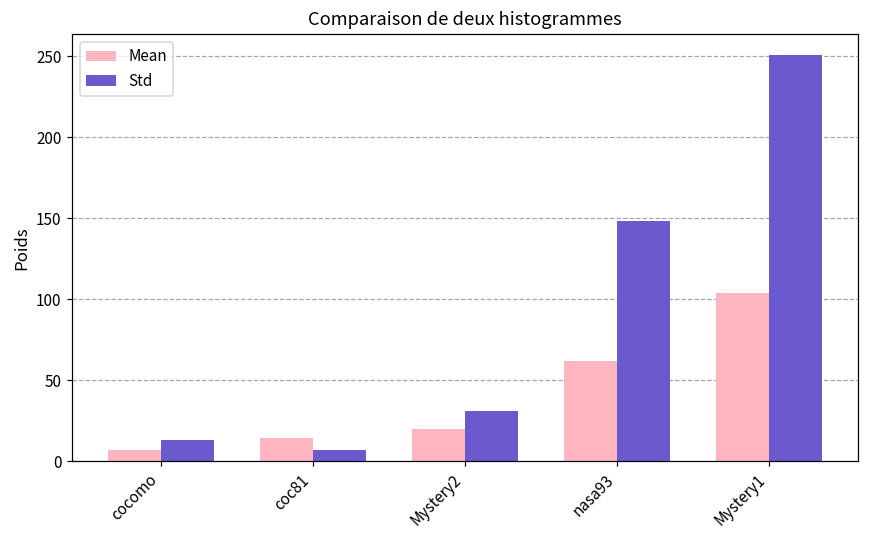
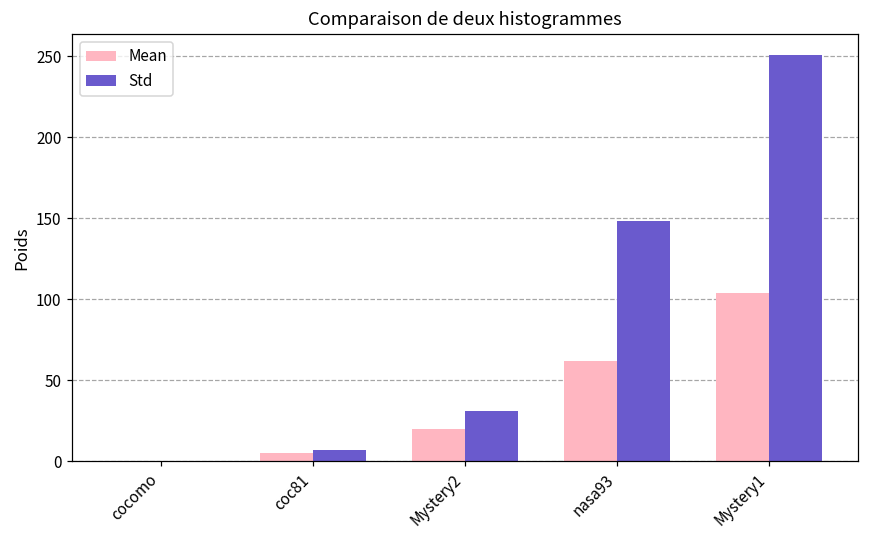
Mean, cocomo: 7 -> 0
Std, cocomo: 13 -> 0
Mean, coc81: 14 -> 5
